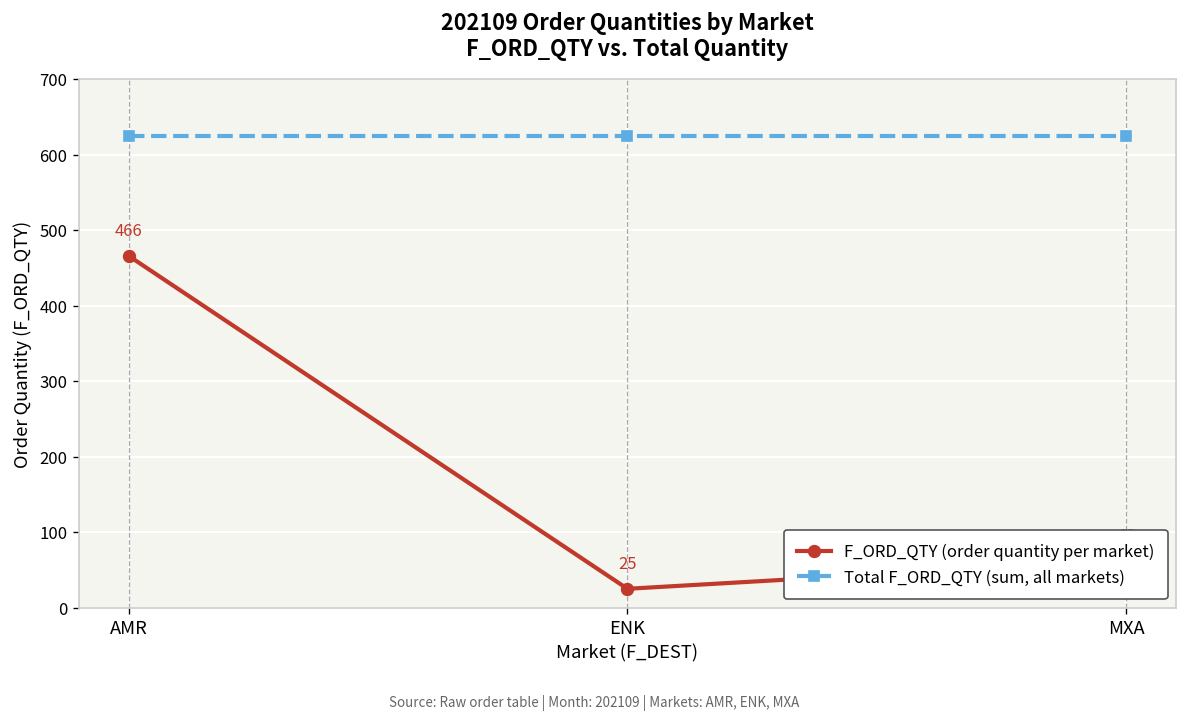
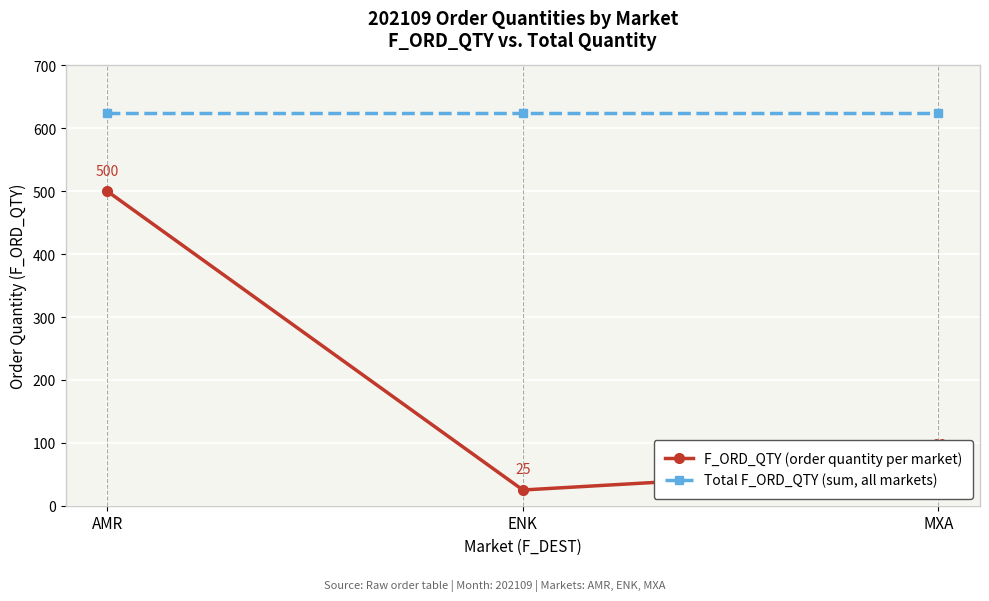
F_ORD_QTY (order quantity per market), AMR: 466 -> 500
